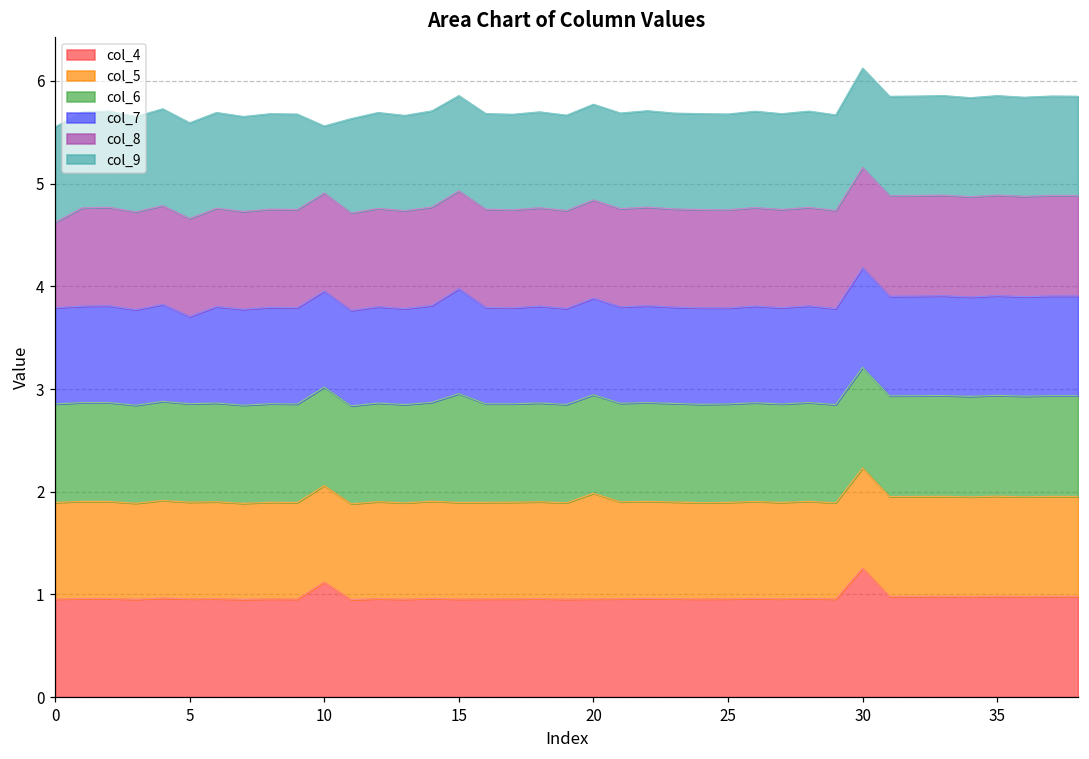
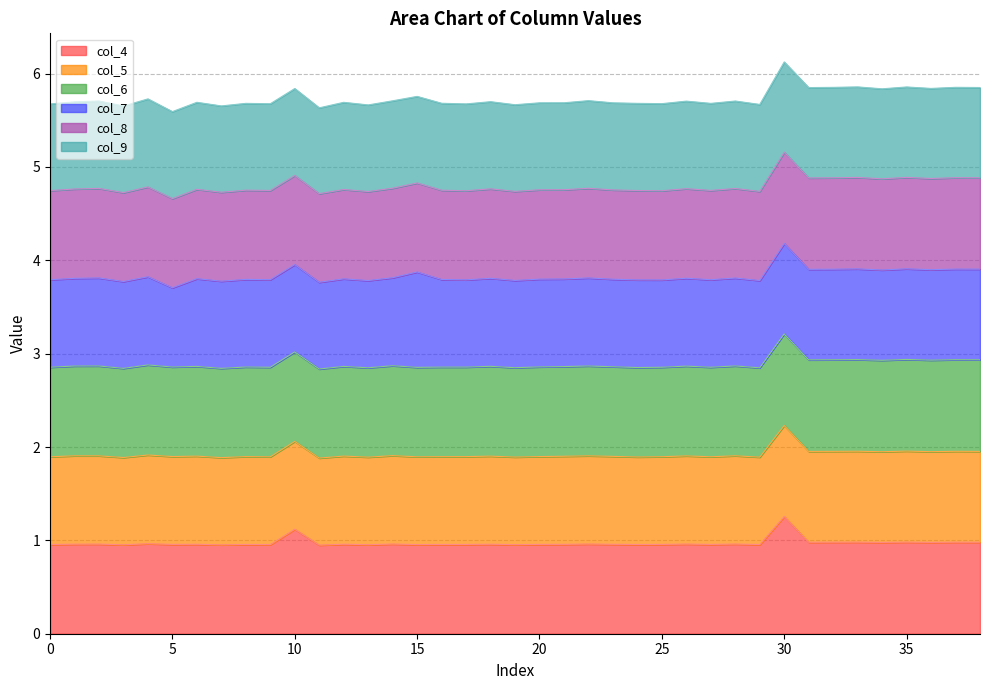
col_8, 0: 0.8 -> 1.0
col_9, 10: 0.7 -> 0.9
col_6, 15: 1.1 -> 1.0
col_5, 20: 1.0 -> 0.9
